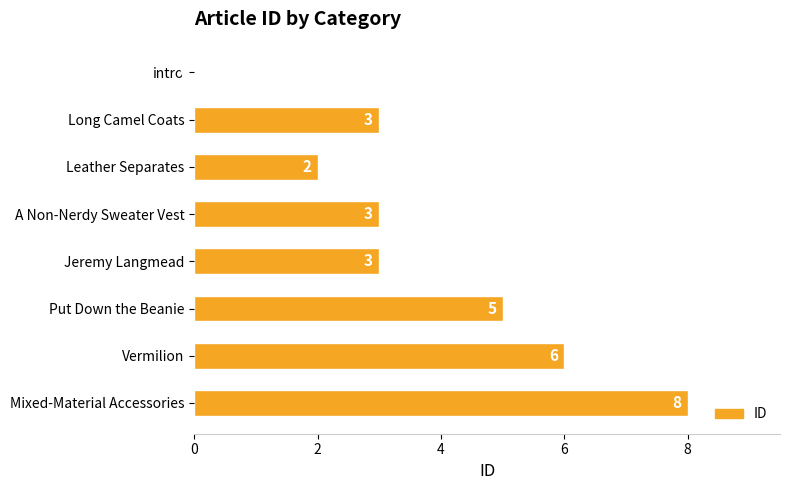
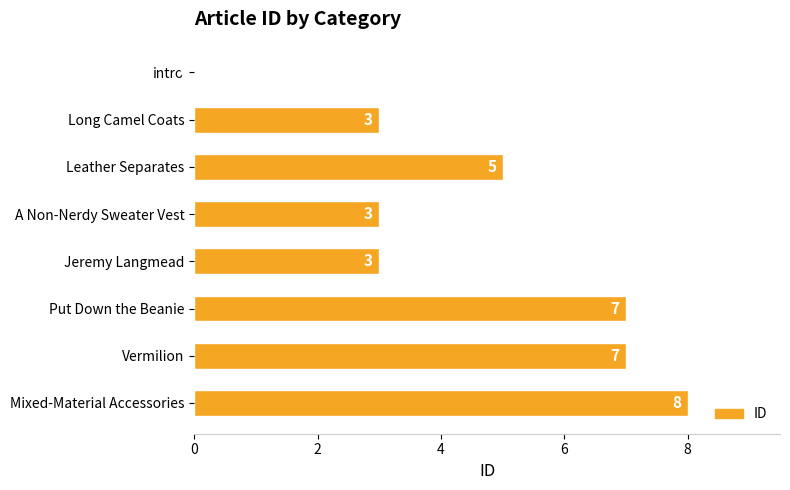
Leather Separates: 2 -> 5
Put Down the Beanie: 5 -> 7
Vermilion: 6 -> 7
